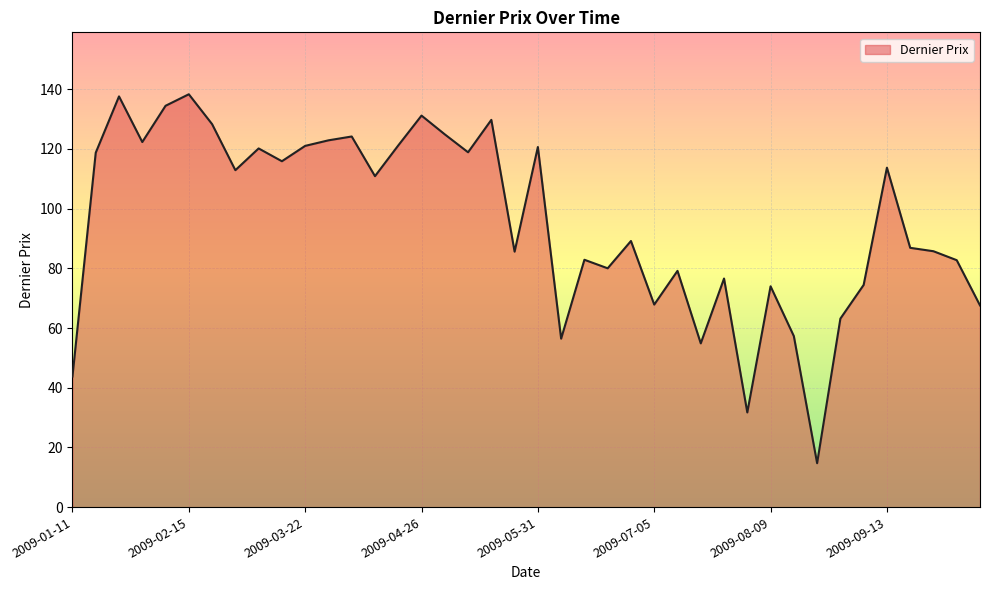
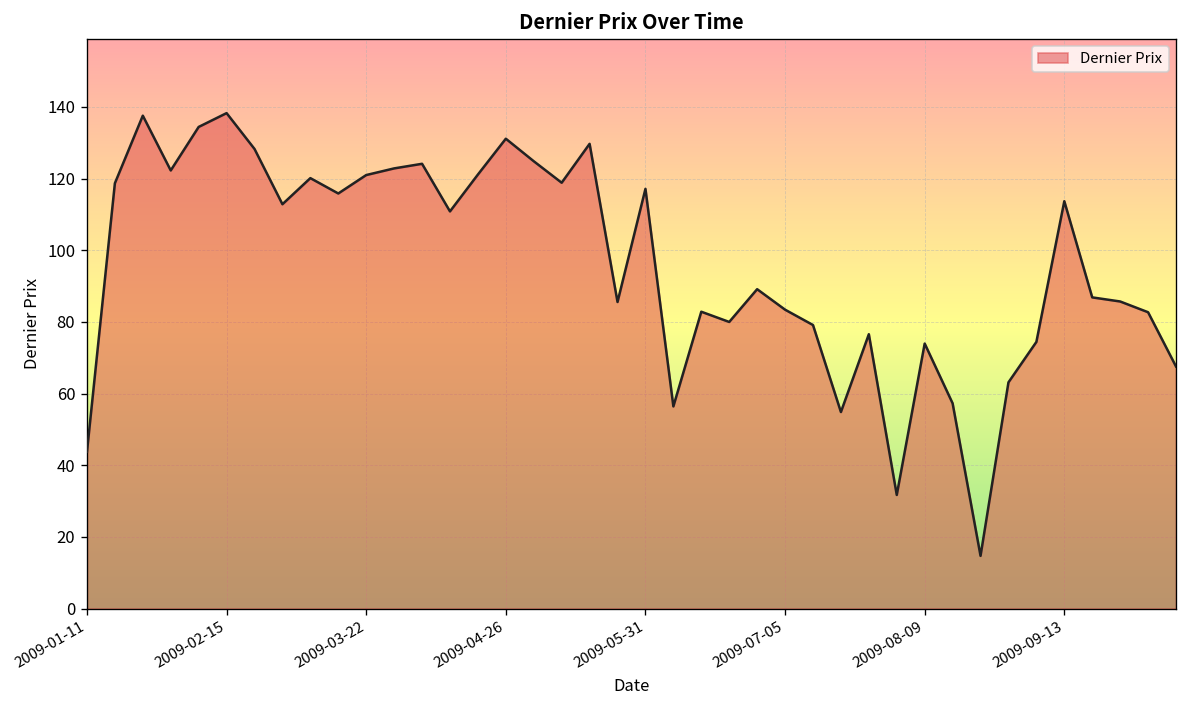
2009-05-31: 121 -> 117
2009-07-05: 68 -> 83
